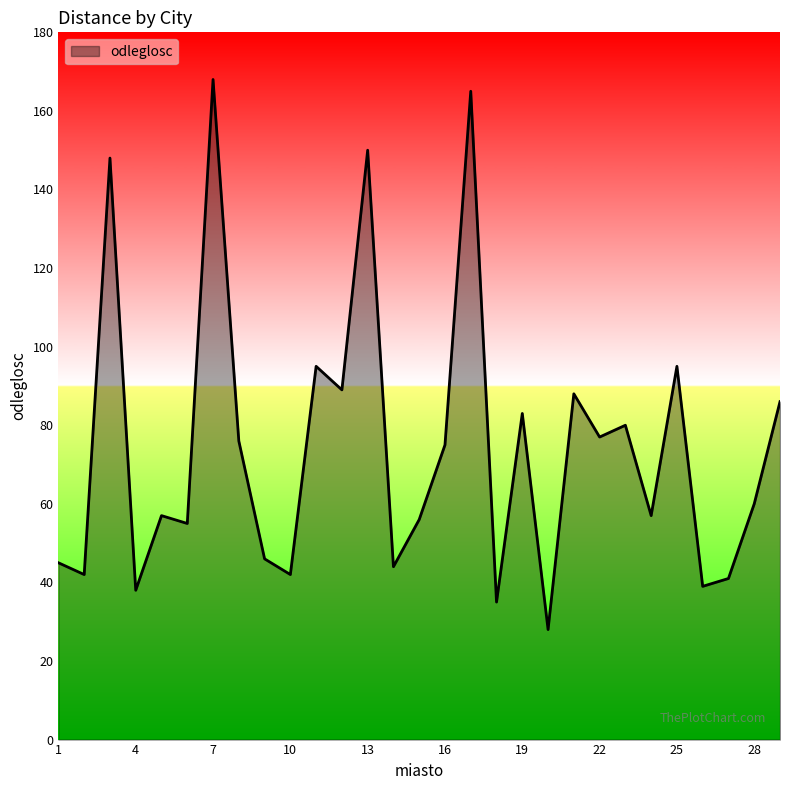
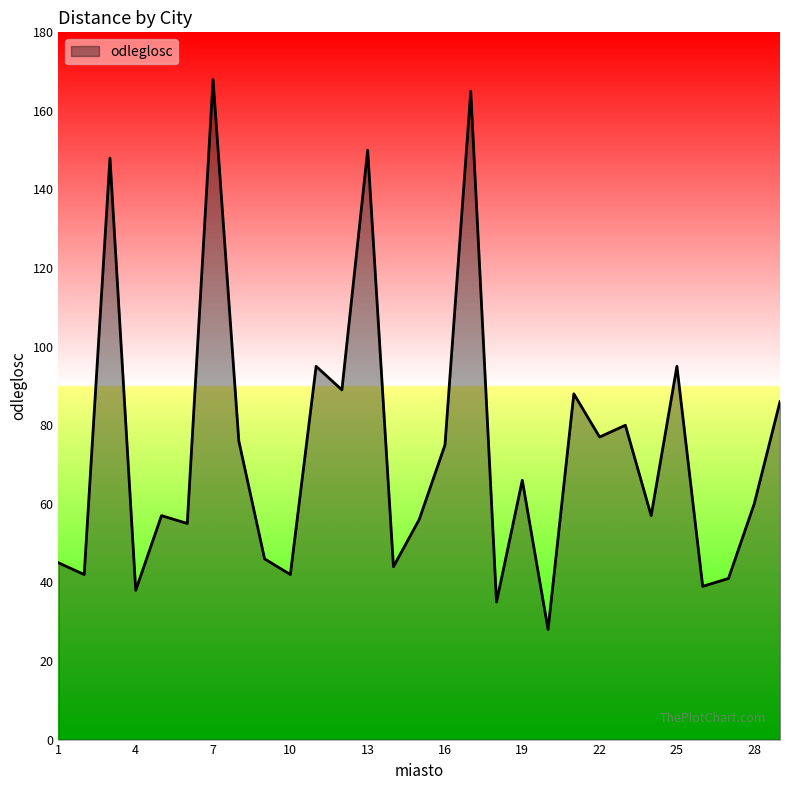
19: 83 -> 66
